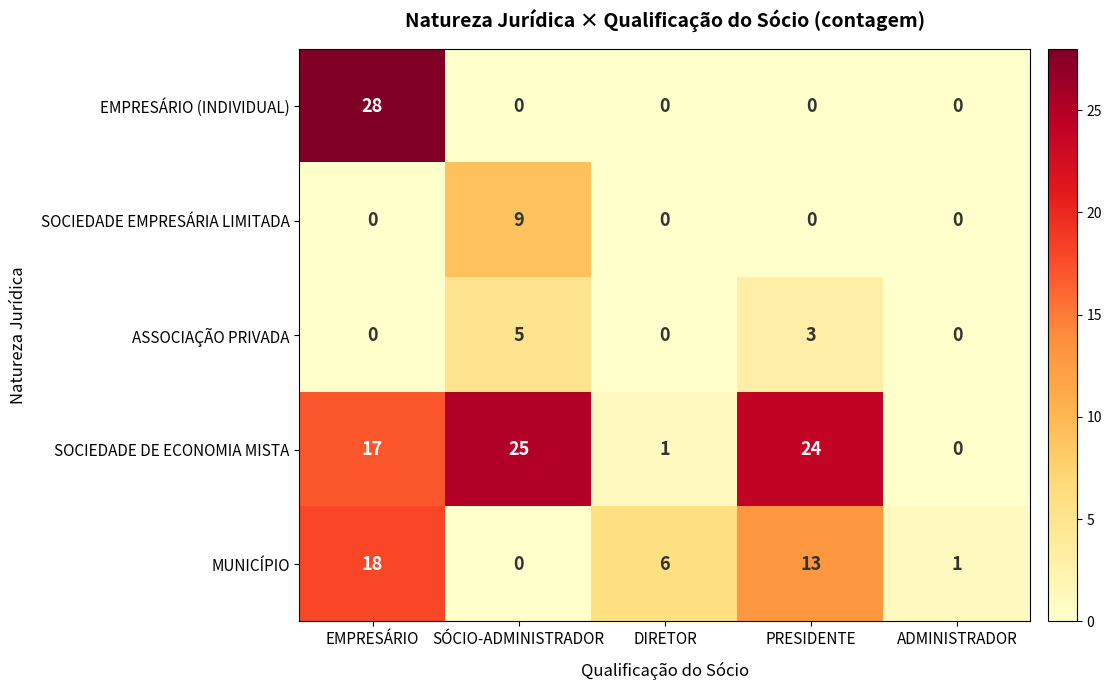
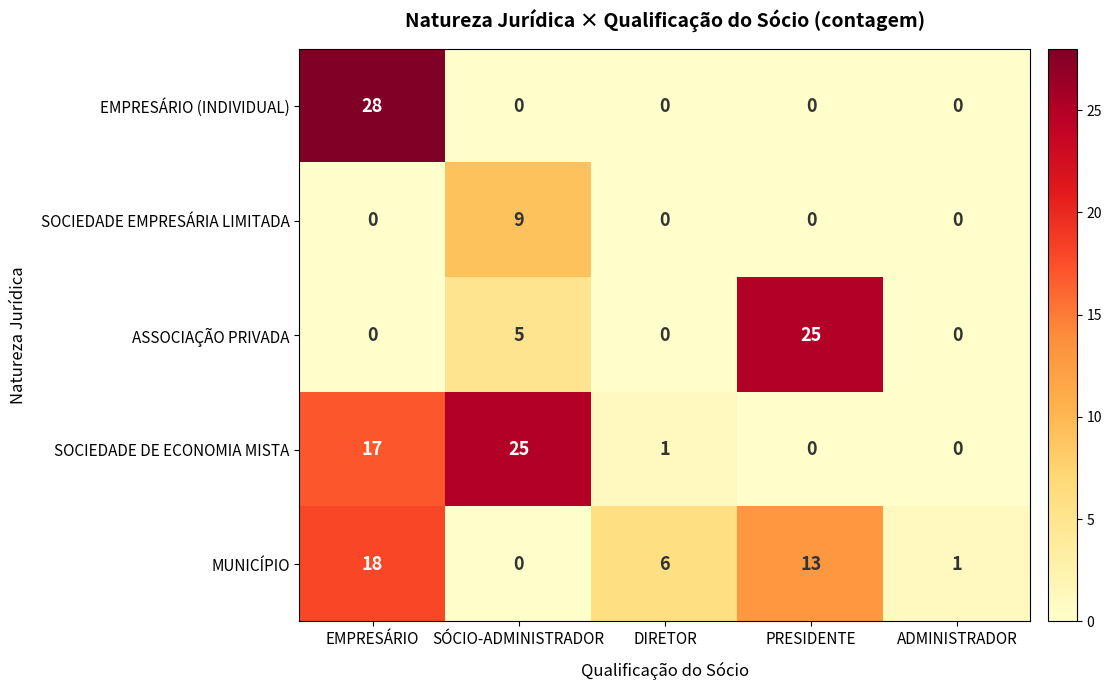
ASSOCIAÇÃO PRIVADA, PRESIDENTE: 3 -> 25
SOCIEDADE DE ECONOMIA MISTA, PRESIDENTE: 24 -> 0
